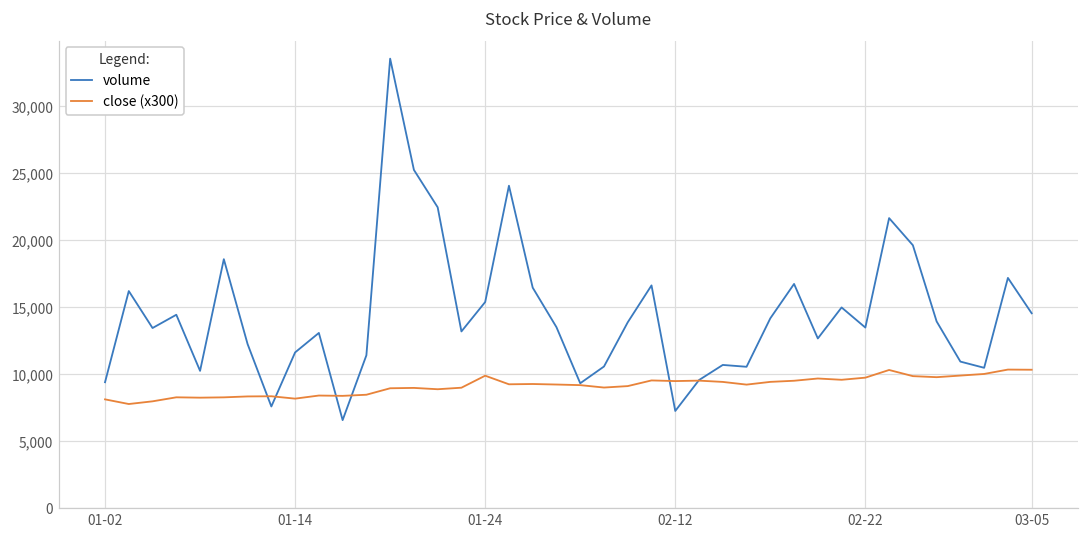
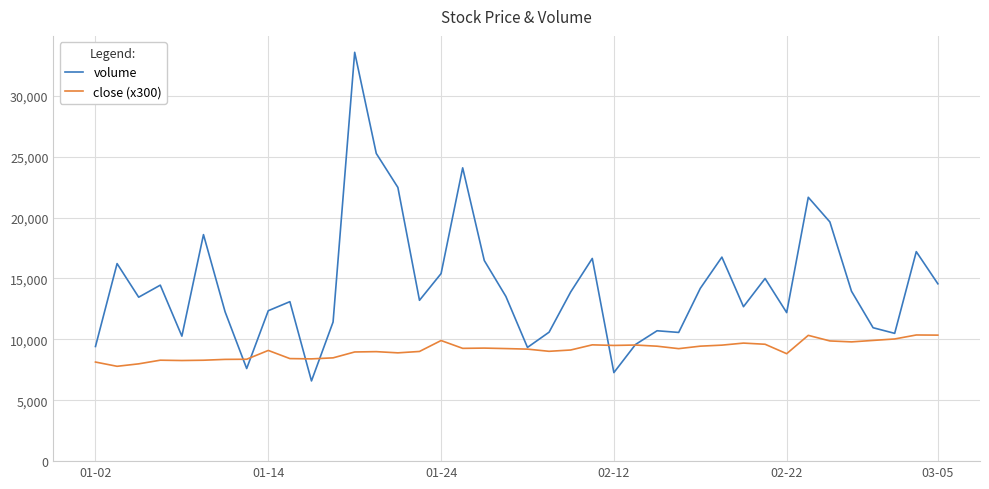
volume, 01-14: 11,600 -> 12,400
close (x300), 01-14: 8,200 -> 9,100
volume, 02-22: 13,500 -> 12,200
close (x300), 02-22: 9,800 -> 8,800
